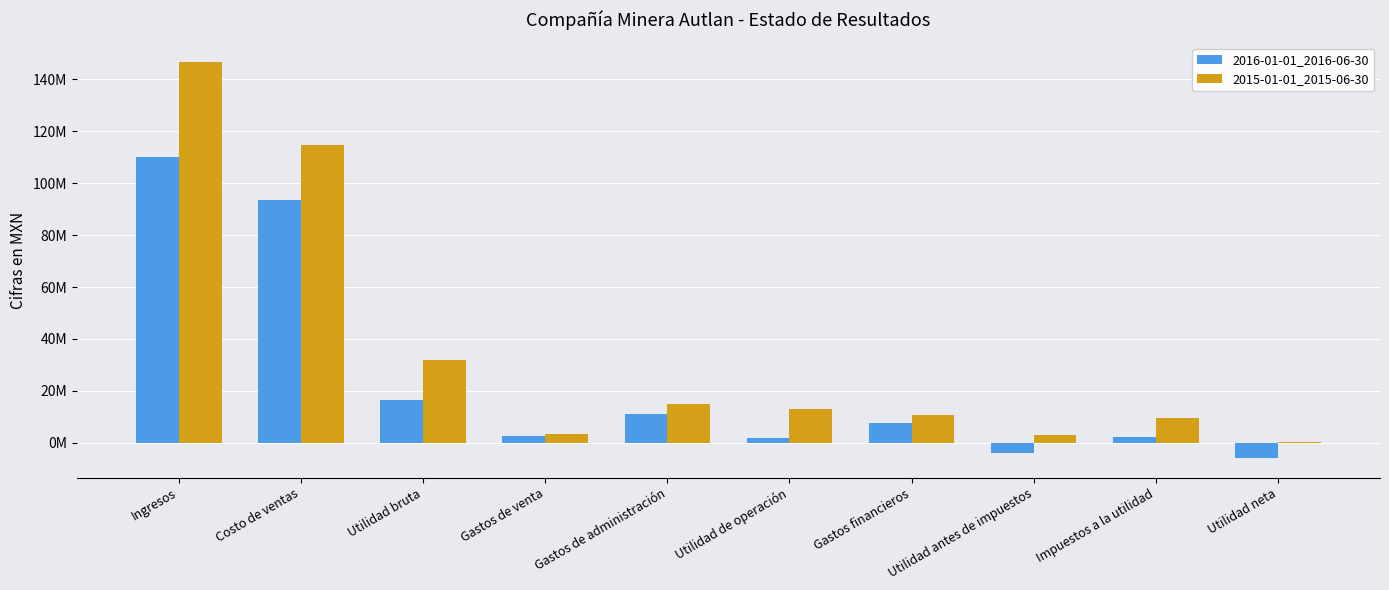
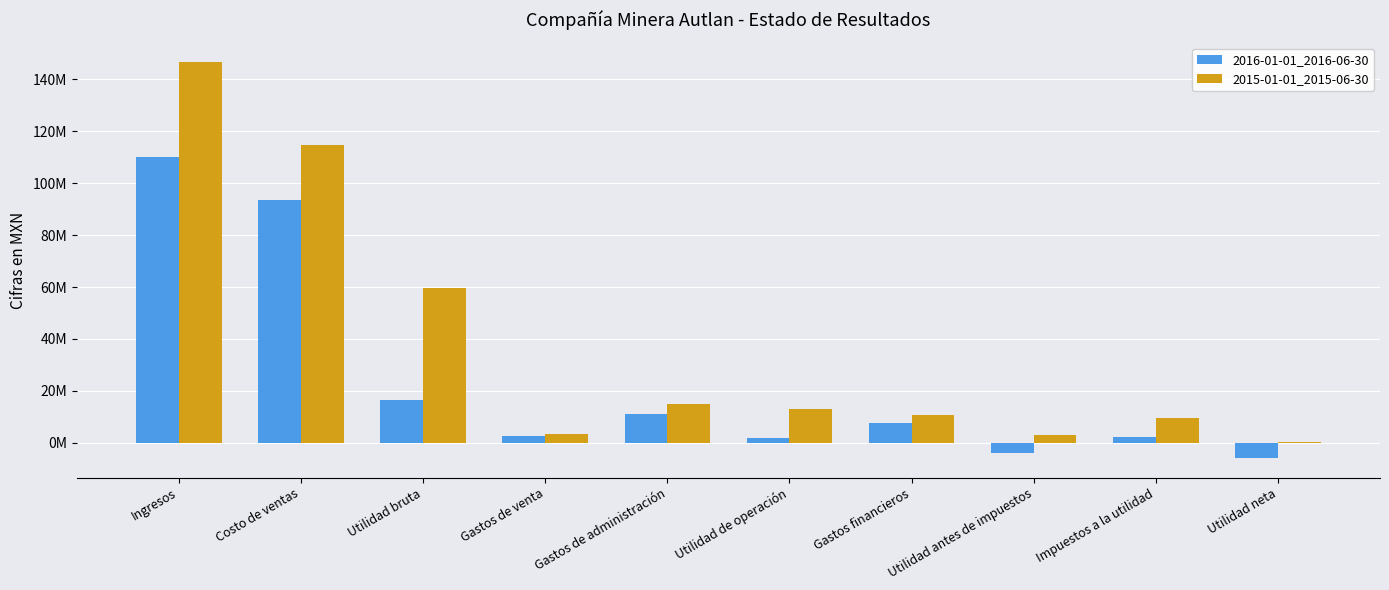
2015-01-01_2015-06-30, Utilidad bruta: 32000000 -> 59000000
